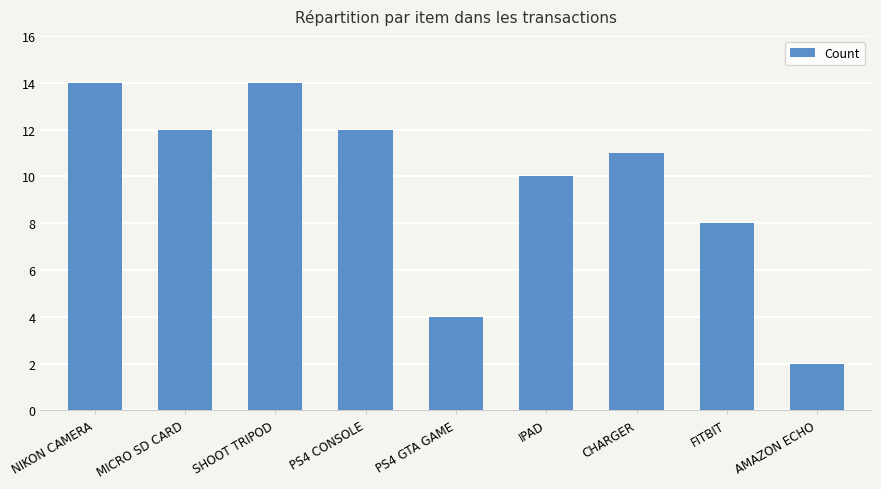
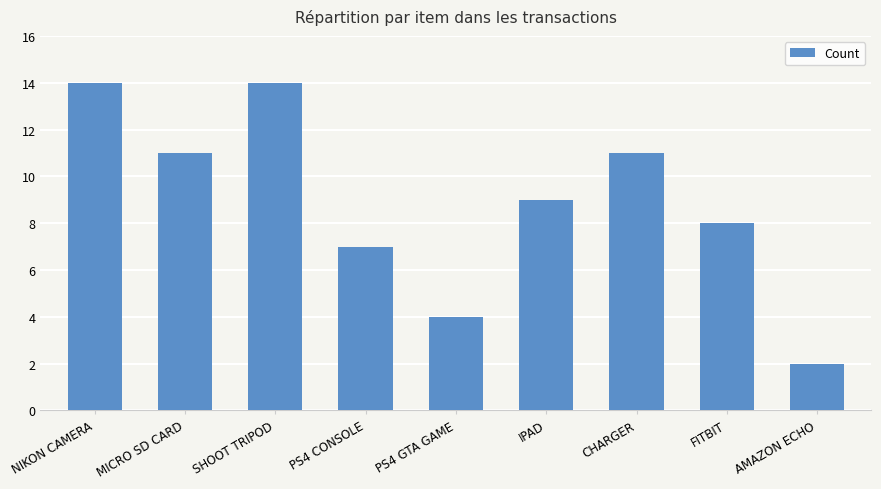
MICRO SD CARD: 12 -> 11
PS4 CONSOLE: 12 -> 7
IPAD: 10 -> 9
